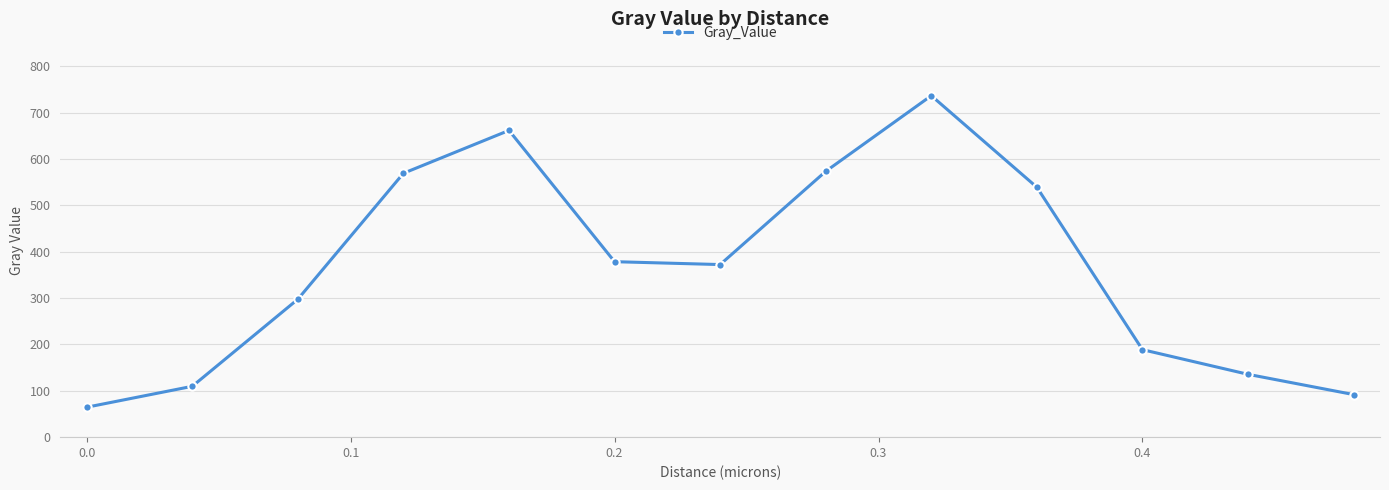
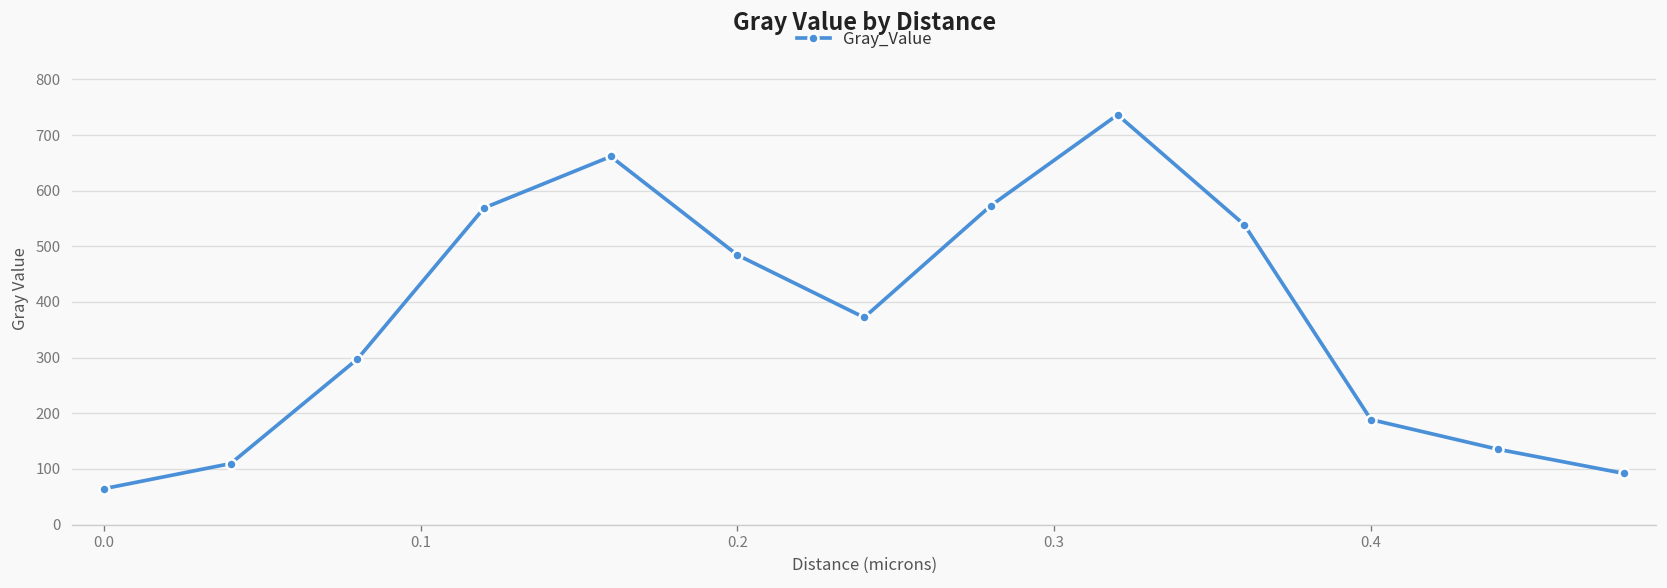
0.2: 380 -> 480
